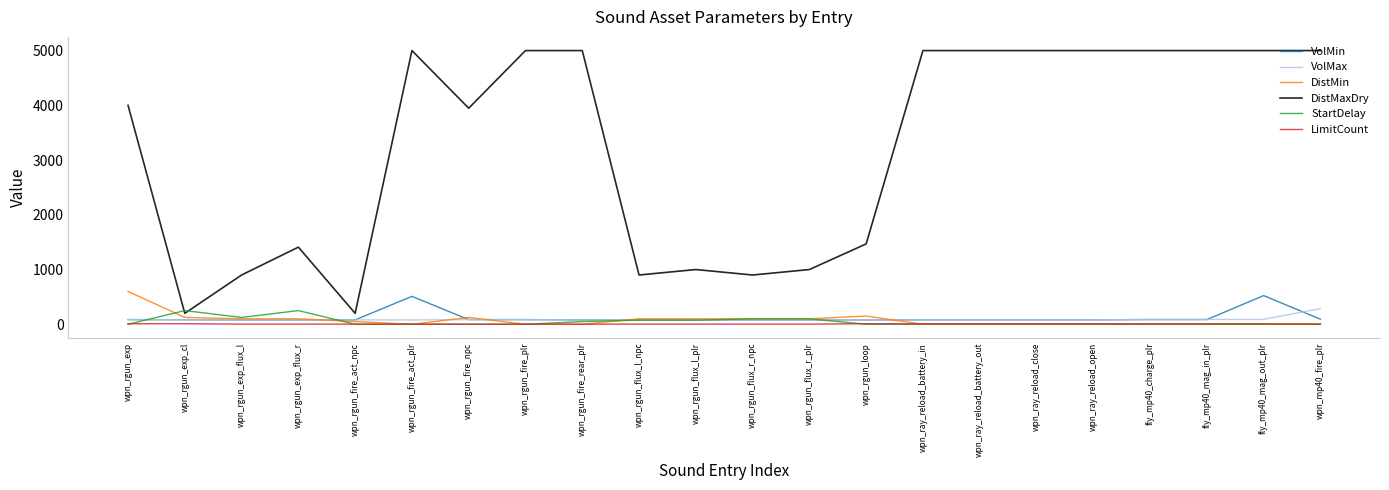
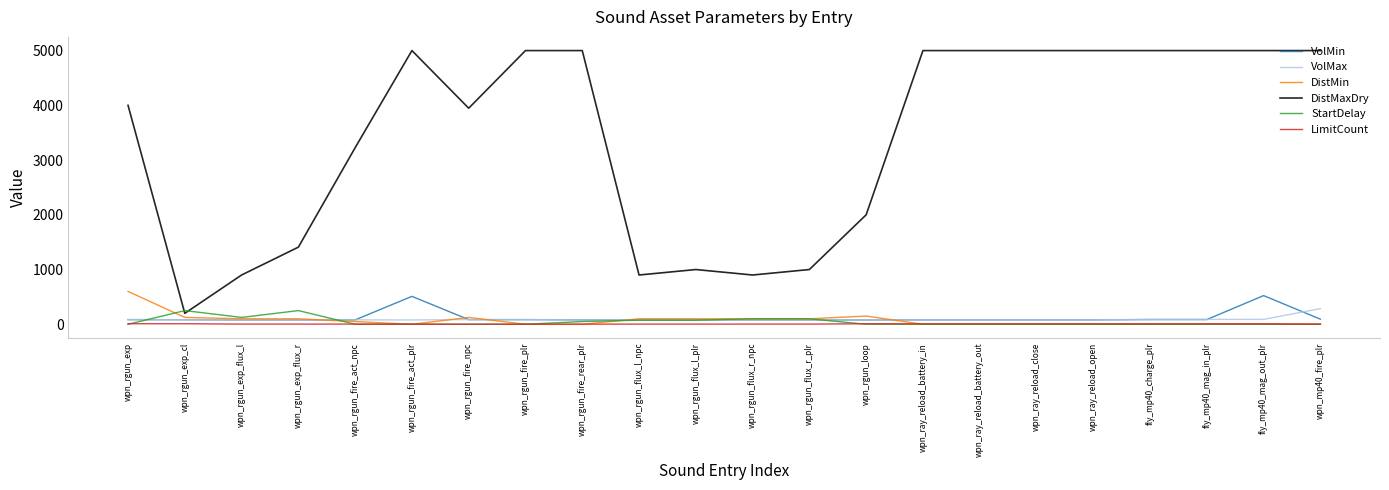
DistMaxDry, wpn_rgun_fire_act_npc: 200 -> 3200
DistMaxDry, wpn_rgun_loop: 1500 -> 2000
